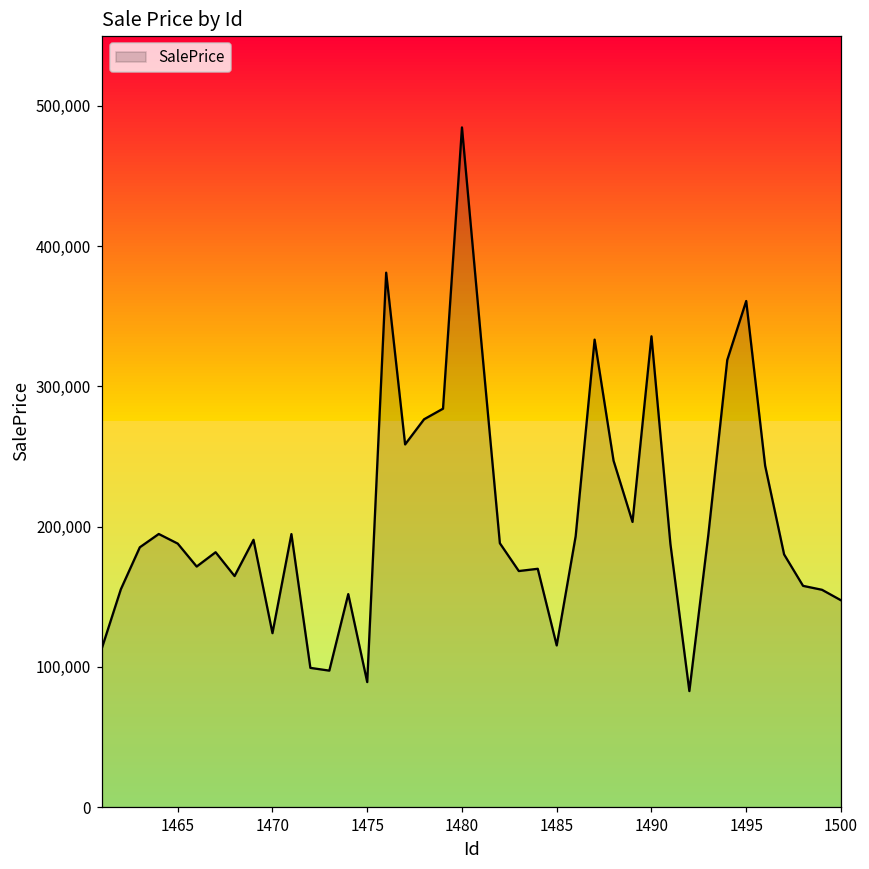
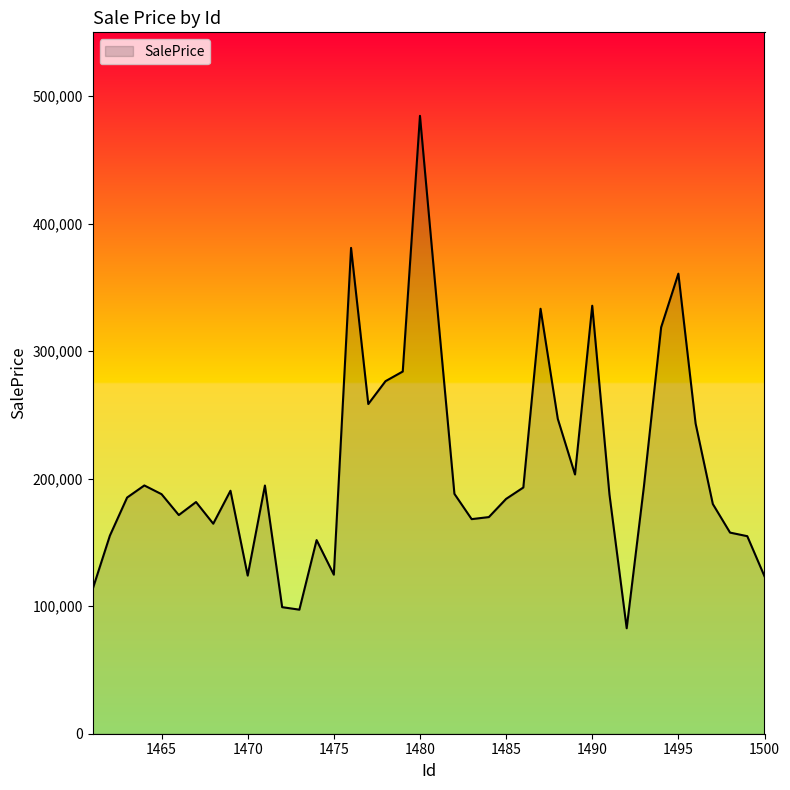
1475: 89,000 -> 125,000
1485: 115,000 -> 184,000
1500: 147,000 -> 123,000
